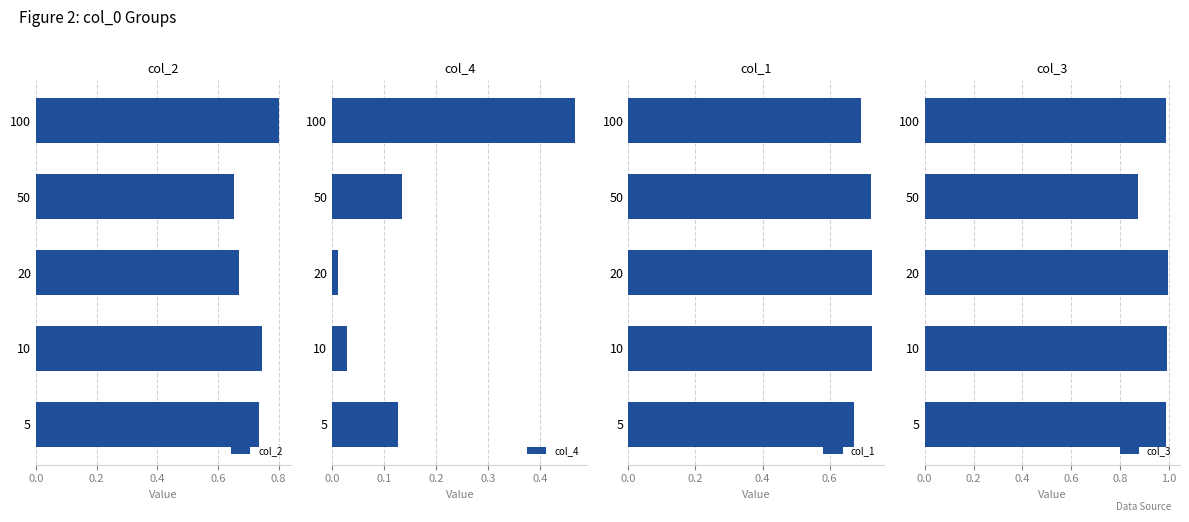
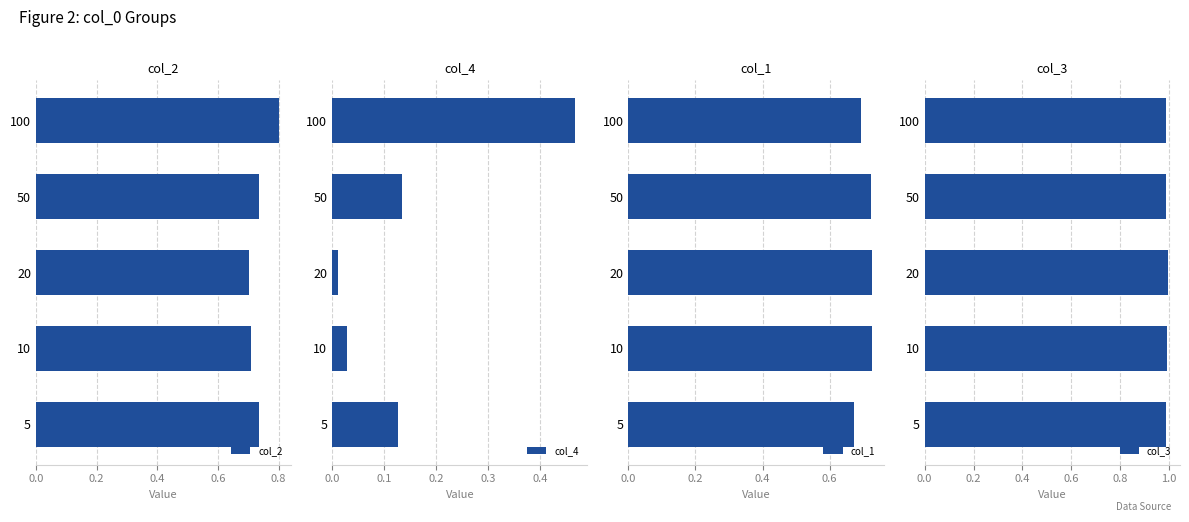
col_2, 50: 0.65 -> 0.73
col_2, 20: 0.67 -> 0.70
col_2, 10: 0.75 -> 0.71
col_3, 50: 0.87 -> 0.99
